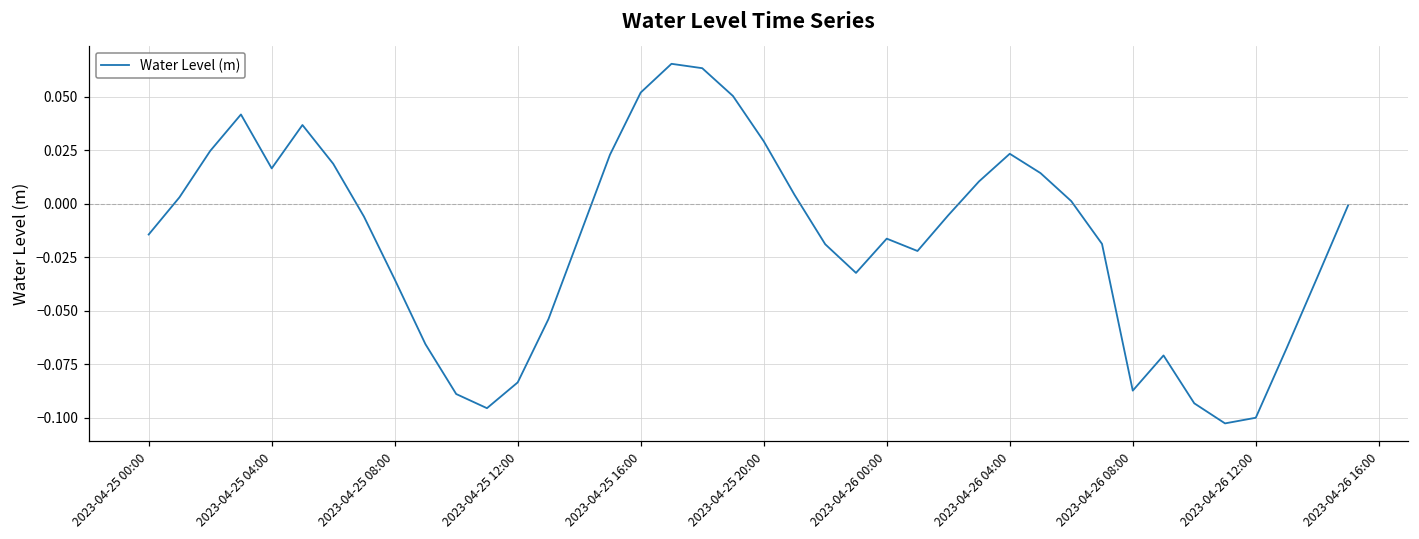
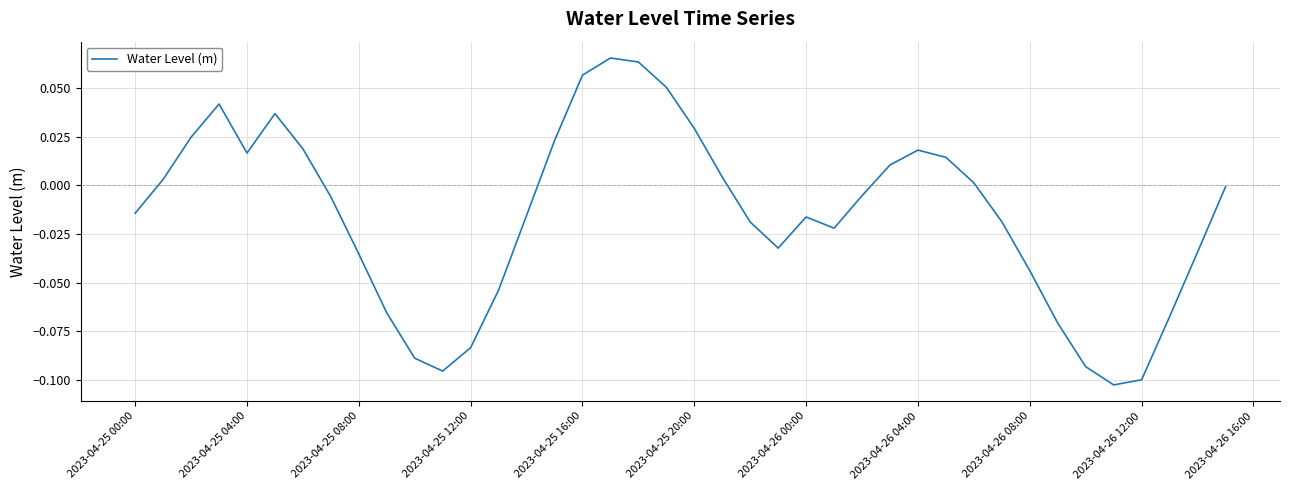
2023-04-25 16:00: 0.052 -> 0.057
2023-04-26 04:00: 0.023 -> 0.018
2023-04-26 08:00: -0.087 -> -0.044
